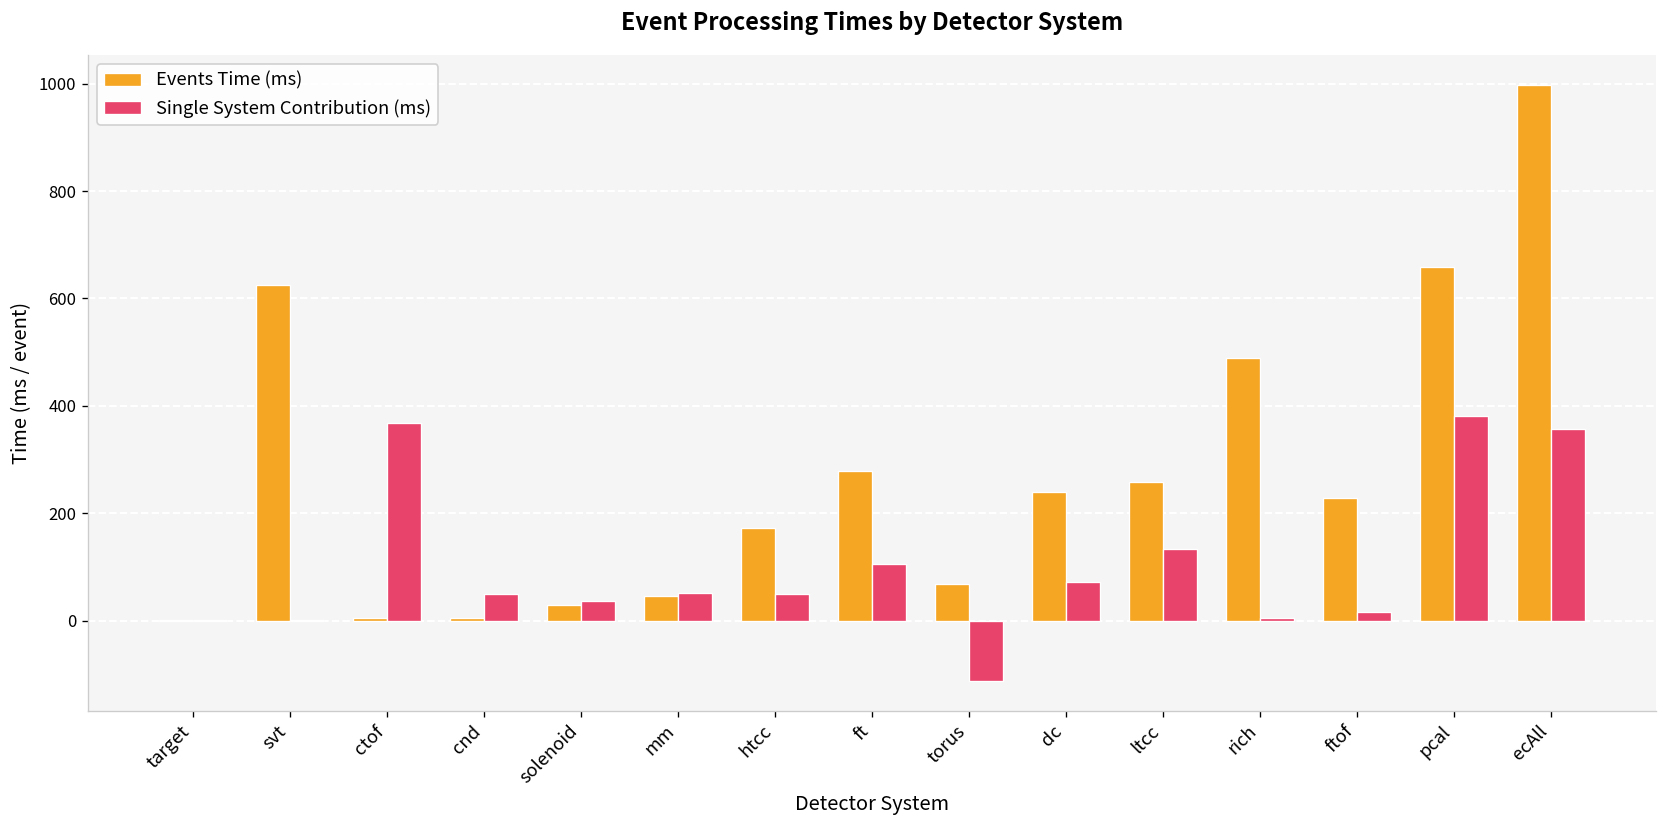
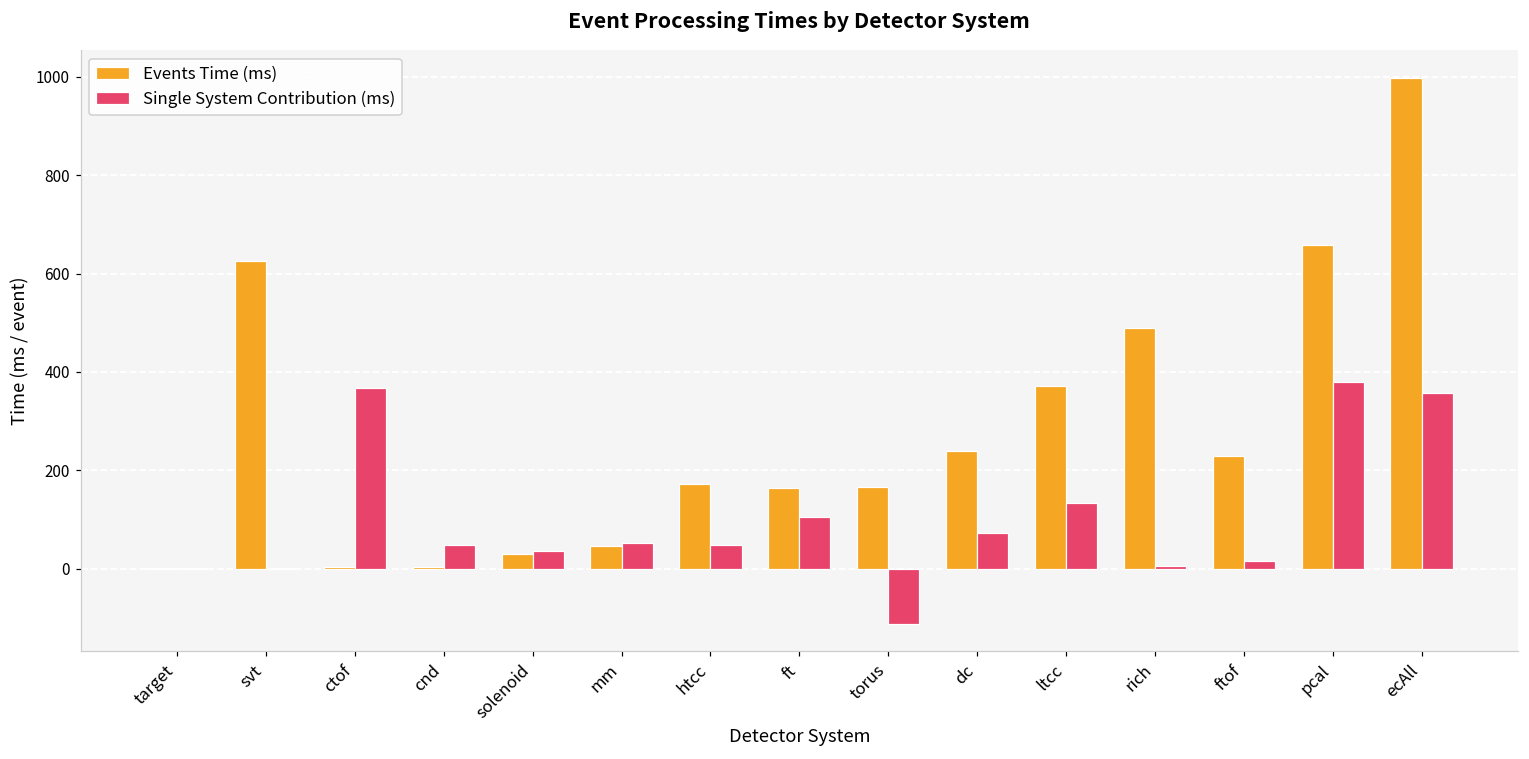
Events Time (ms), ft: 280 -> 160
Events Time (ms), torus: 70 -> 170
Events Time (ms), ltcc: 260 -> 370
